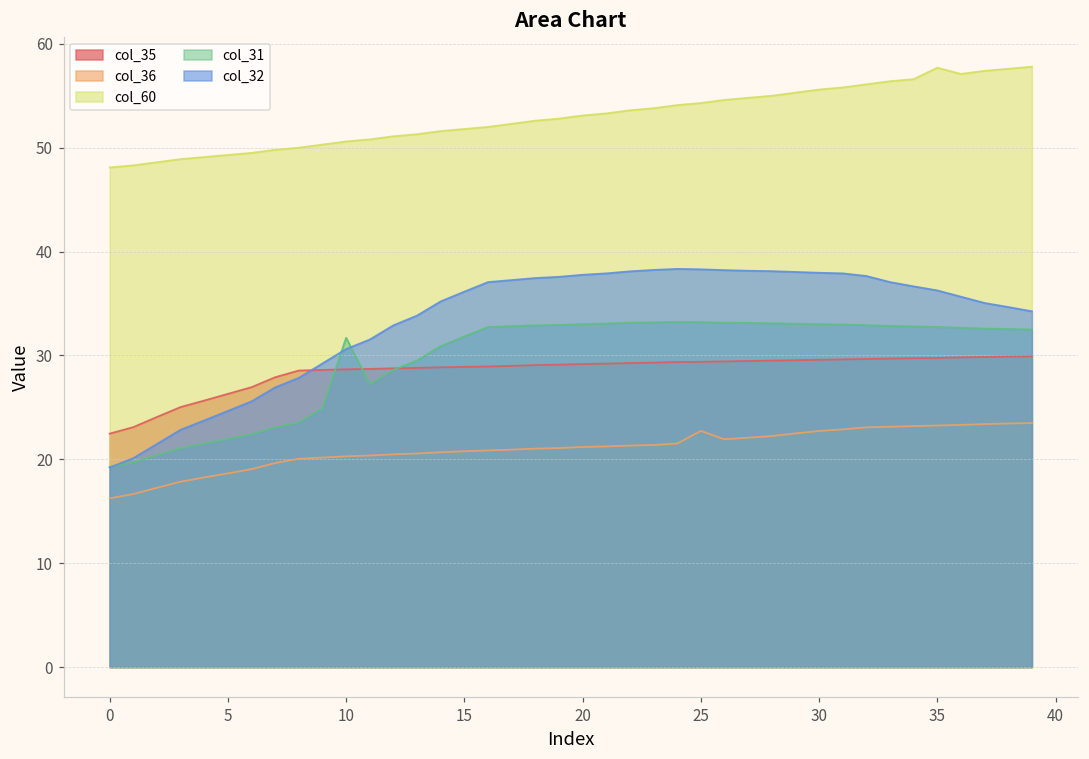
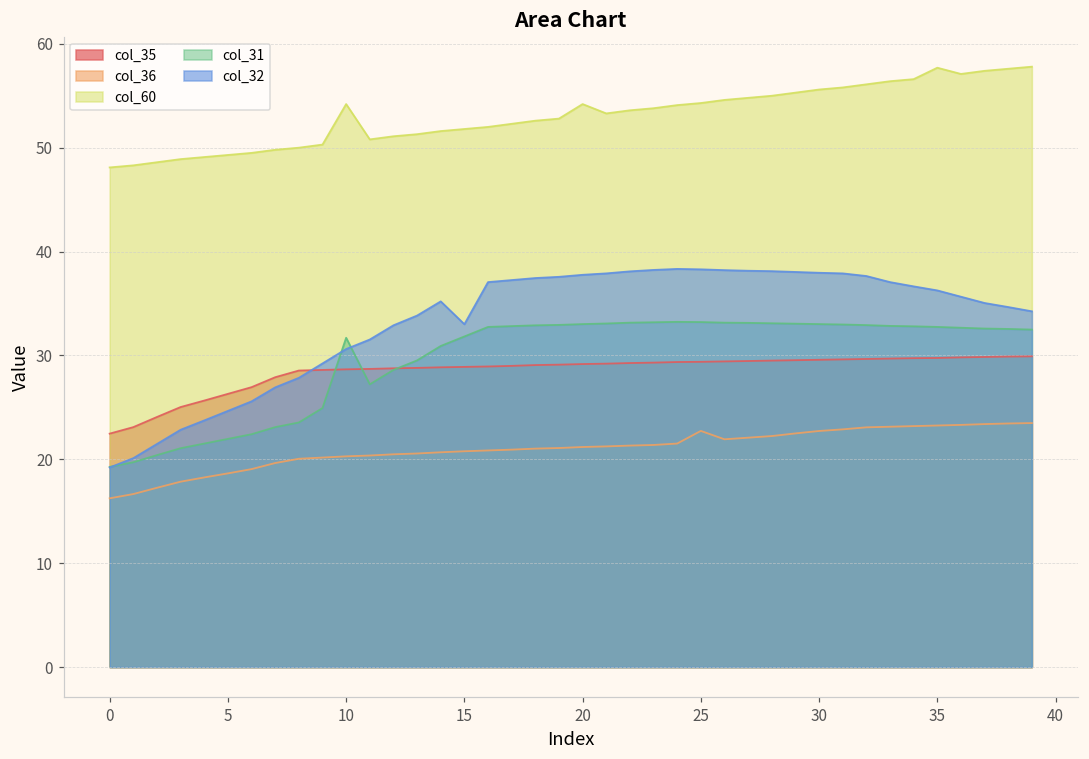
col_60, 10: 51 -> 54
col_32, 15: 36 -> 33
col_60, 20: 53 -> 54
